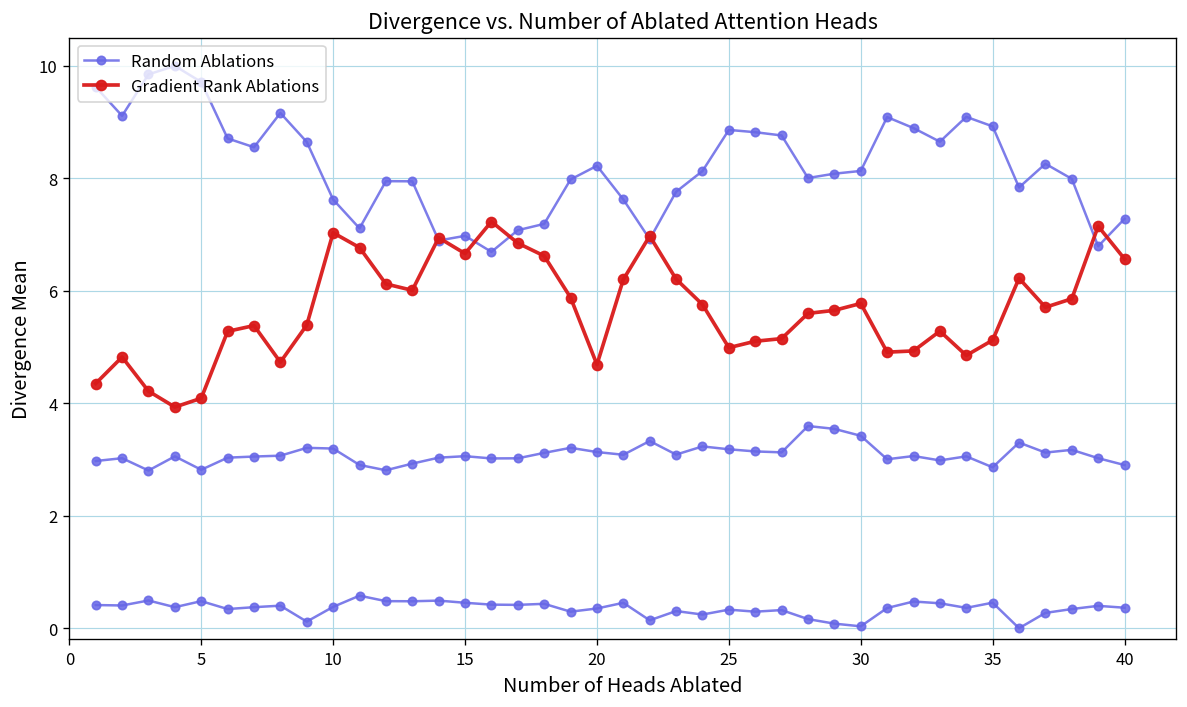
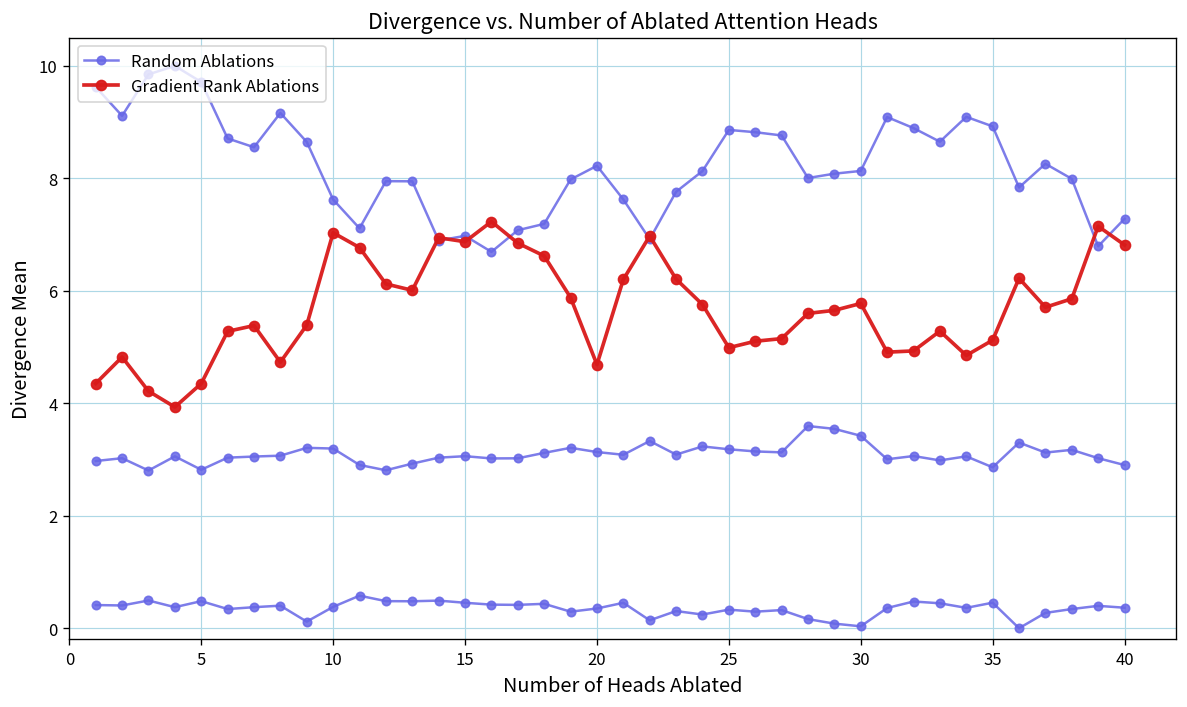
Gradient Rank Ablations, 5: 4.1 -> 4.4
Gradient Rank Ablations, 15: 6.7 -> 6.9
Gradient Rank Ablations, 40: 6.6 -> 6.8
